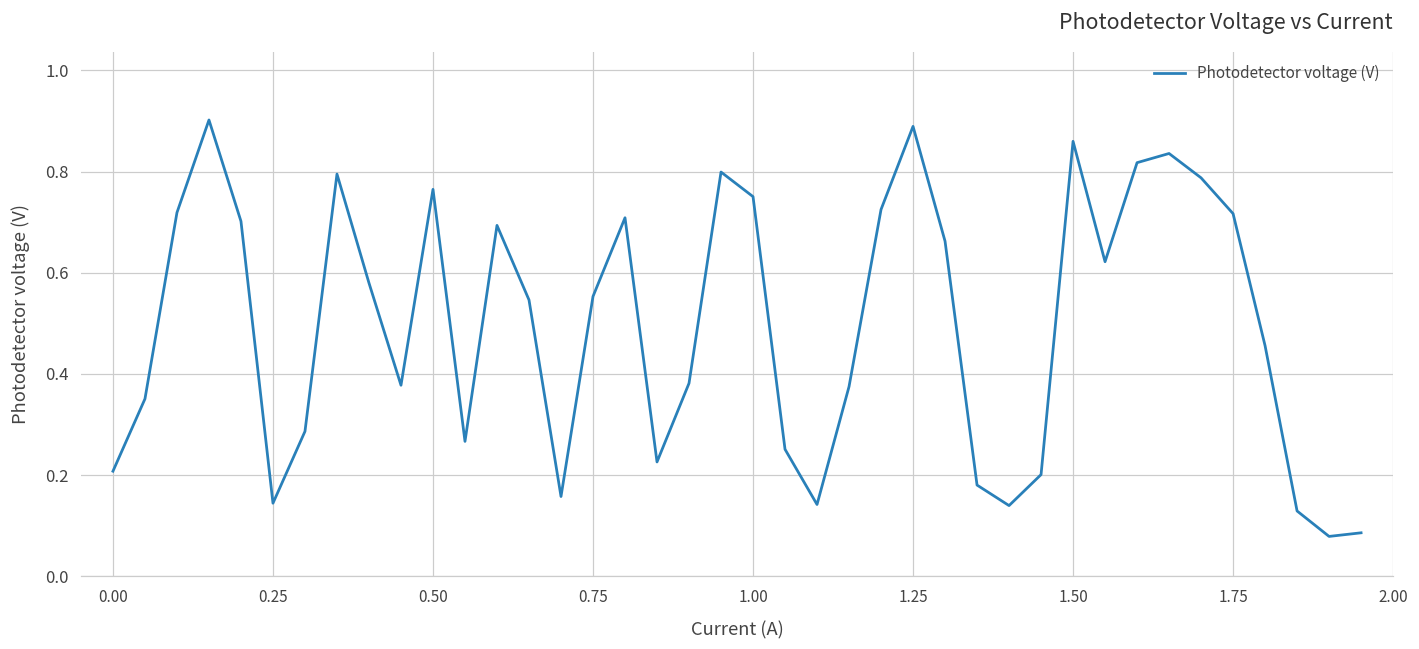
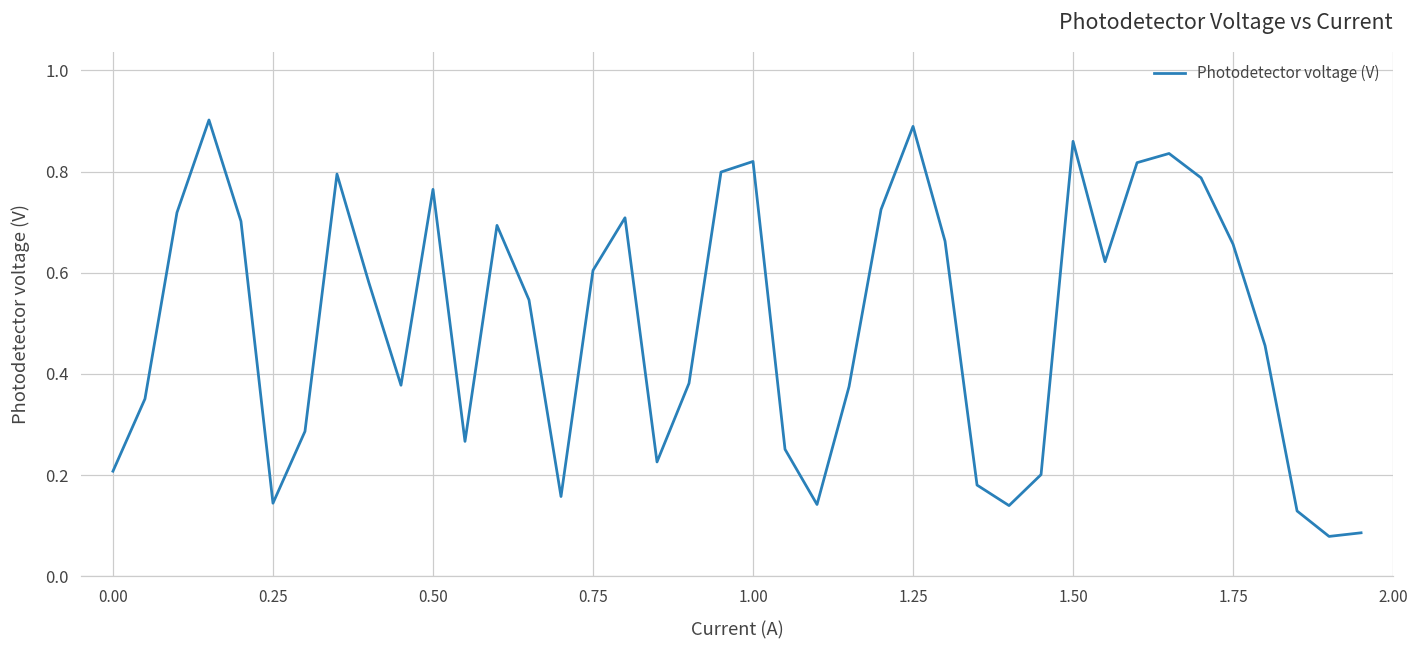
0.75: 0.55 -> 0.60
1.00: 0.75 -> 0.82
1.75: 0.72 -> 0.66
